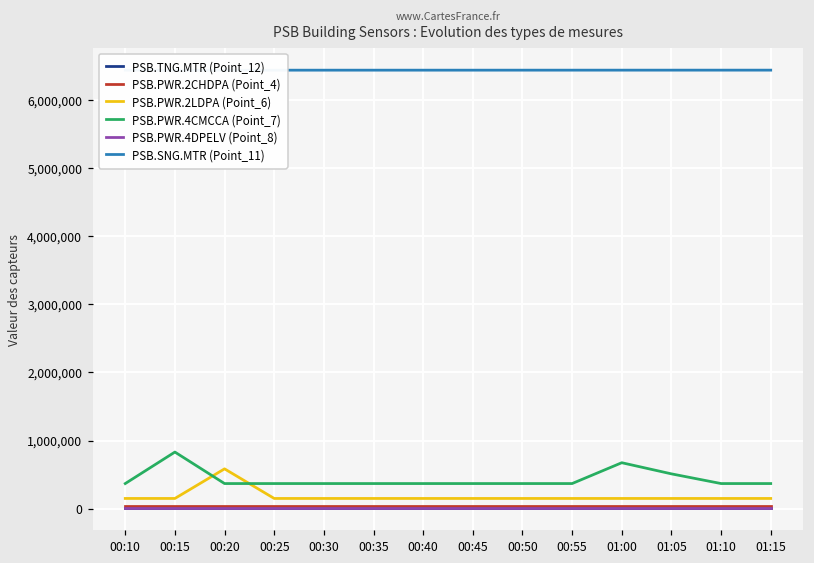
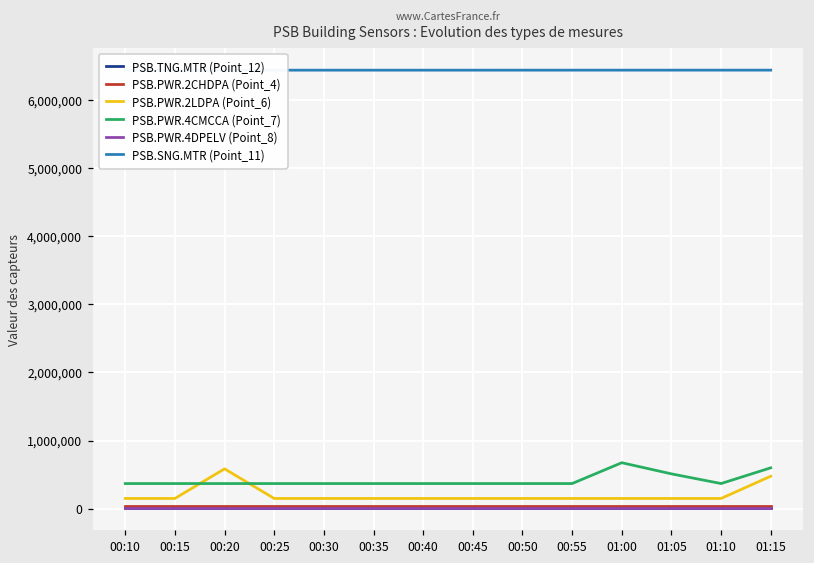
PSB.PWR.4CMCCA (Point_7), 00:15: 800,000 -> 400,000
PSB.PWR.2LDPA (Point_6), 01:15: 200,000 -> 500,000
PSB.PWR.4CMCCA (Point_7), 01:15: 400,000 -> 600,000
